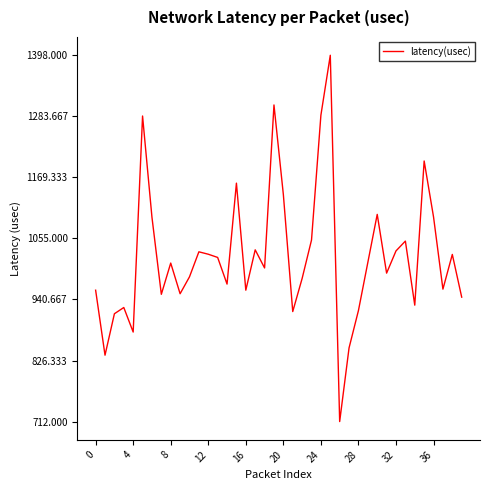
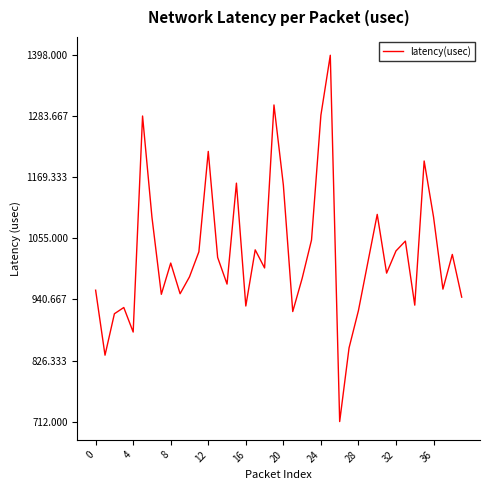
12: 1030 -> 1220
16: 960 -> 930
20: 1140 -> 1160
